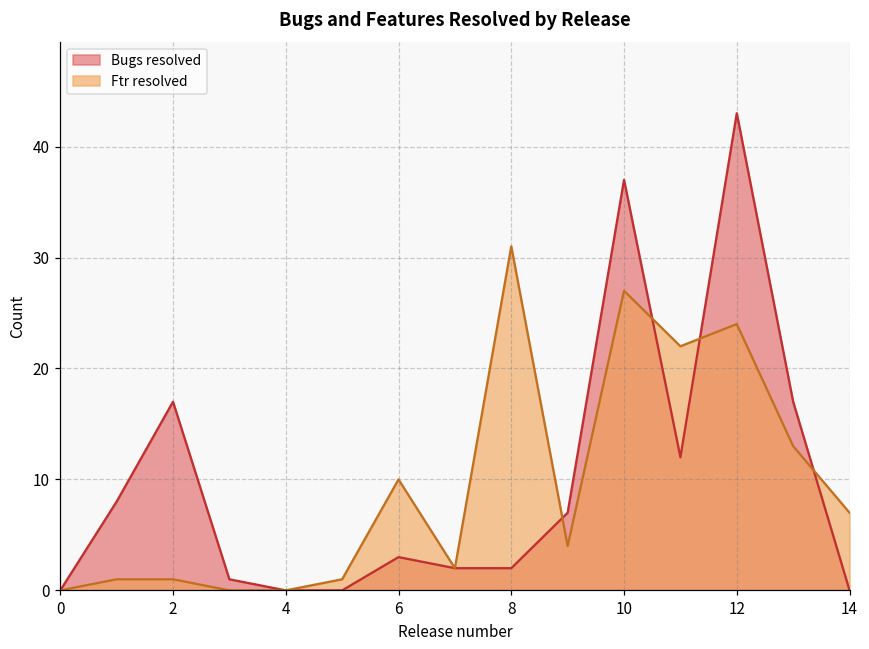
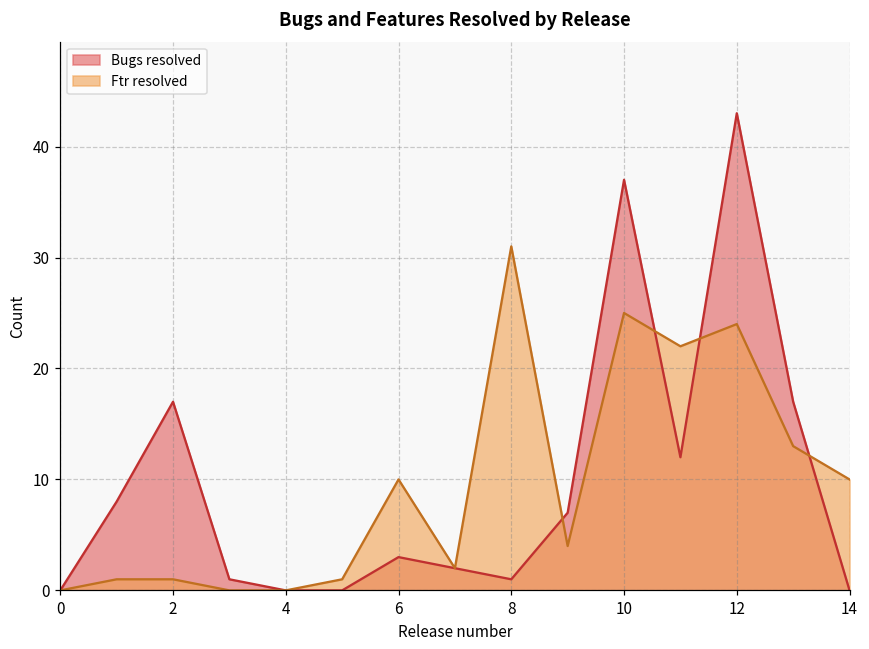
Bugs resolved, 8: 2 -> 1
Ftr resolved, 10: 27 -> 25
Ftr resolved, 14: 7 -> 10
